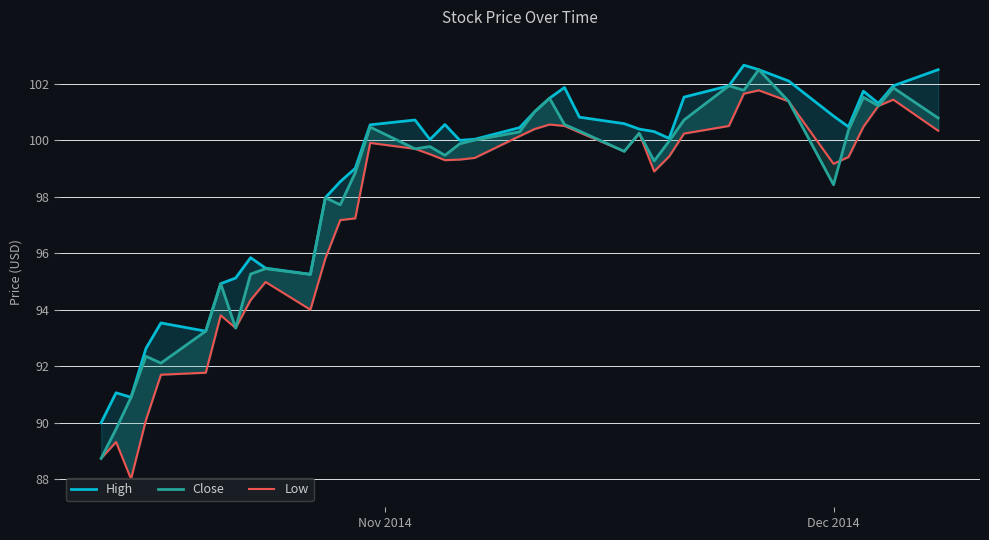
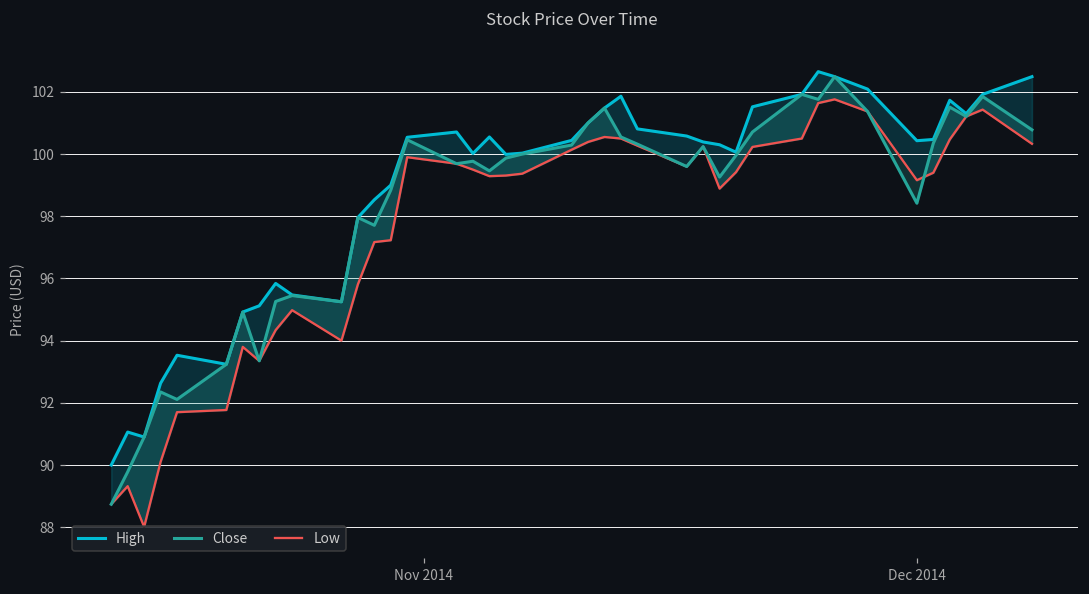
High, Dec 2014: 100.9 -> 100.4
